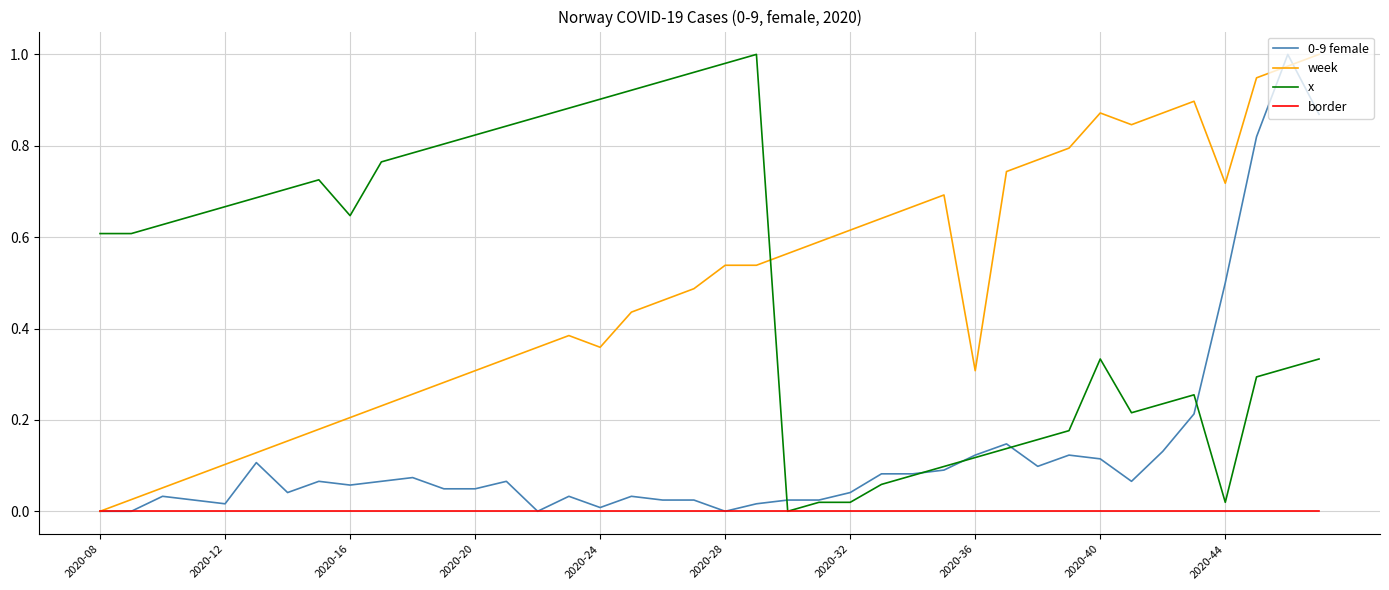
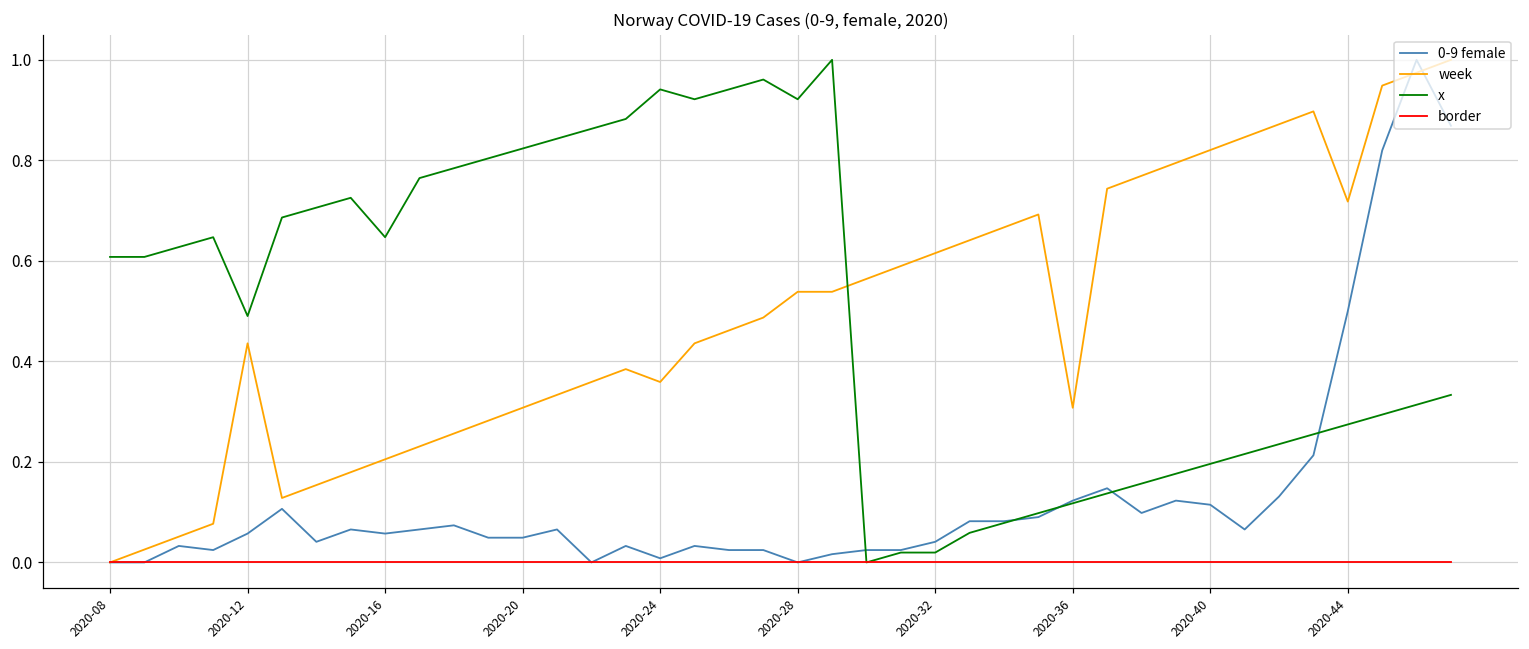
0-9 female, 2020-12: 0.02 -> 0.06
week, 2020-12: 0.10 -> 0.44
x, 2020-12: 0.67 -> 0.49
x, 2020-24: 0.90 -> 0.94
x, 2020-28: 0.98 -> 0.92
week, 2020-40: 0.87 -> 0.82
x, 2020-40: 0.33 -> 0.20
x, 2020-44: 0.02 -> 0.27
